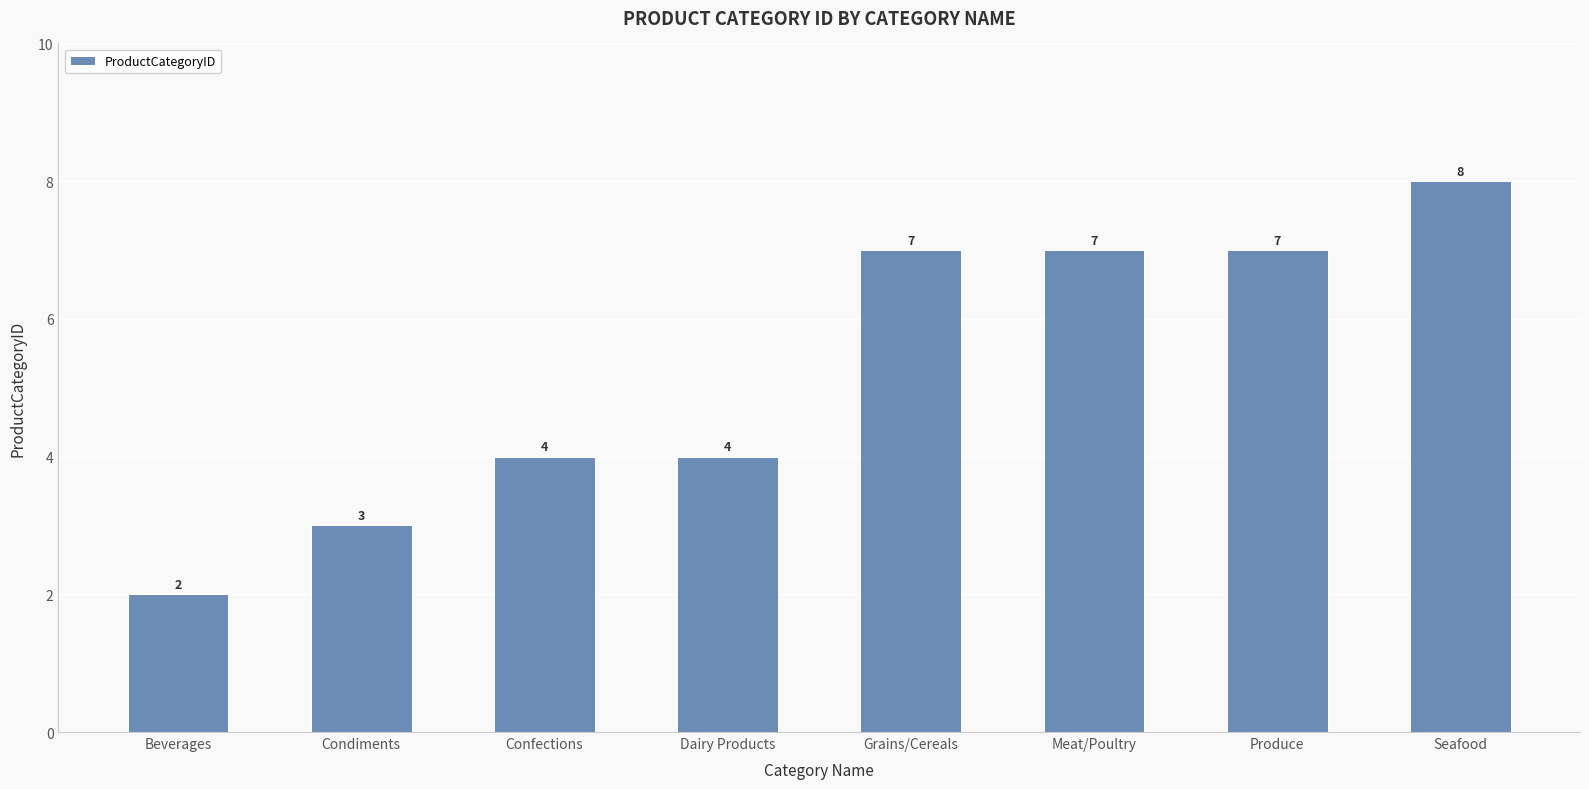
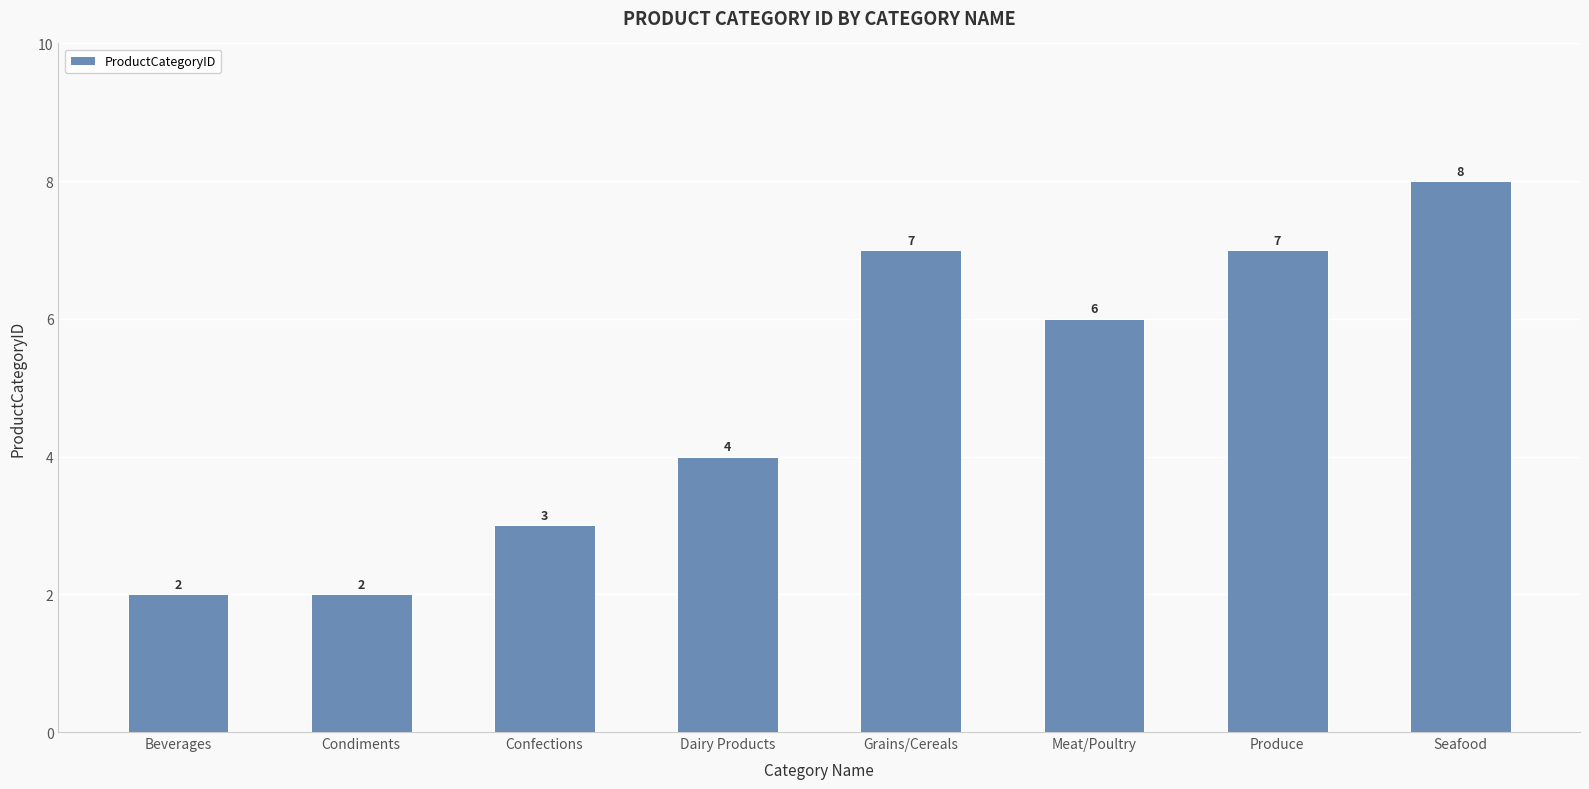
Condiments: 3 -> 2
Confections: 4 -> 3
Meat/Poultry: 7 -> 6
